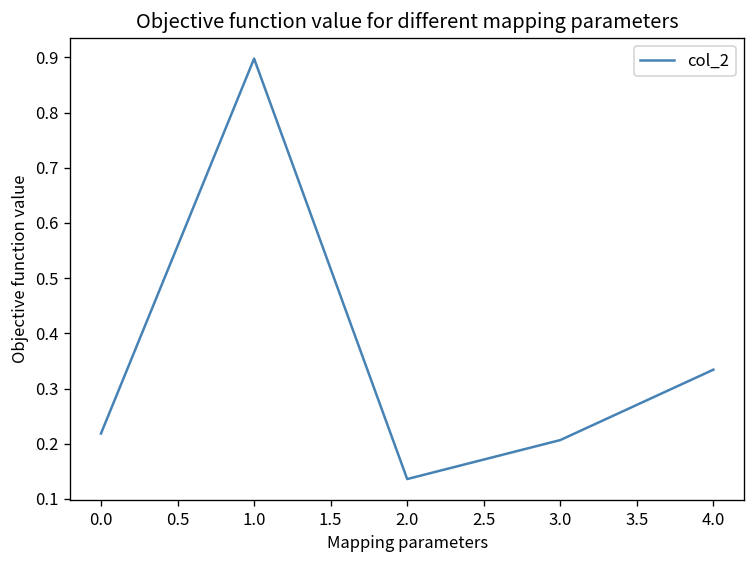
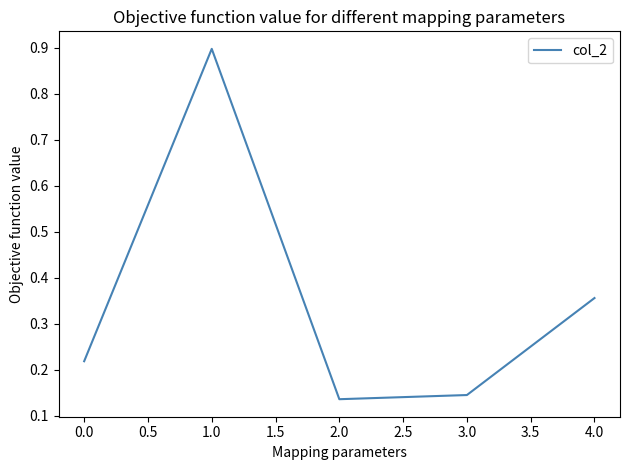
3.0: 0.21 -> 0.15
4.0: 0.33 -> 0.36
